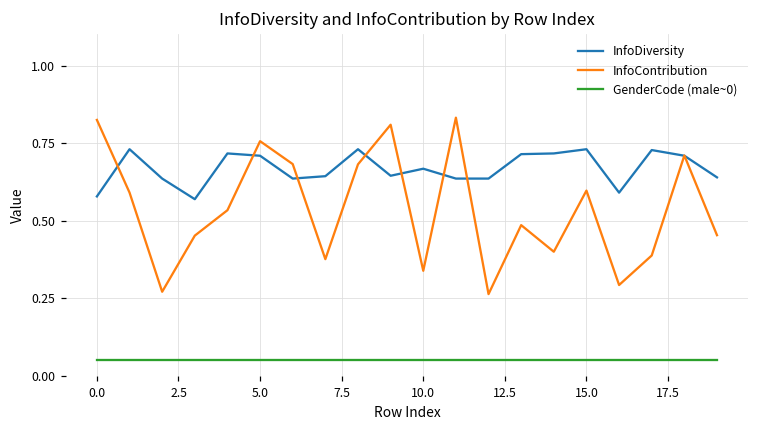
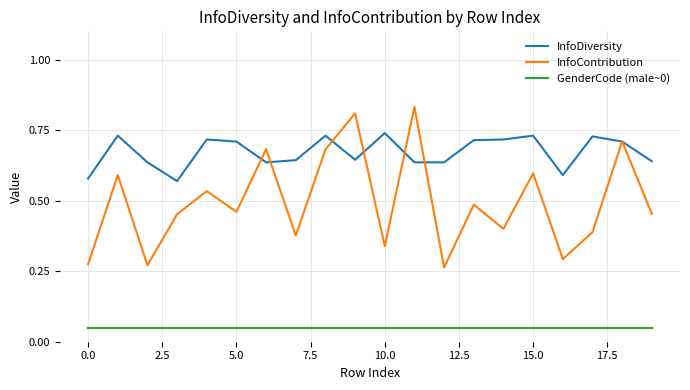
InfoContribution, 0.0: 0.82 -> 0.27
InfoContribution, 5.0: 0.76 -> 0.46
InfoDiversity, 10.0: 0.67 -> 0.74
